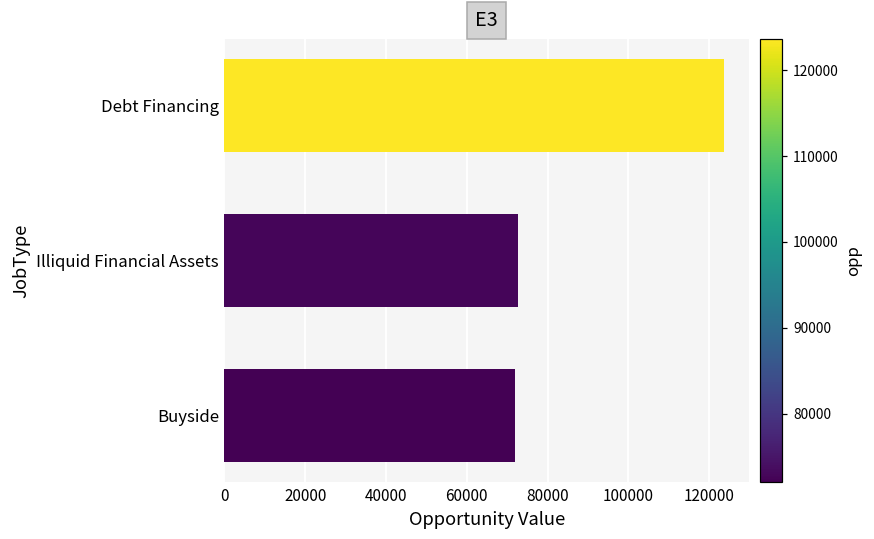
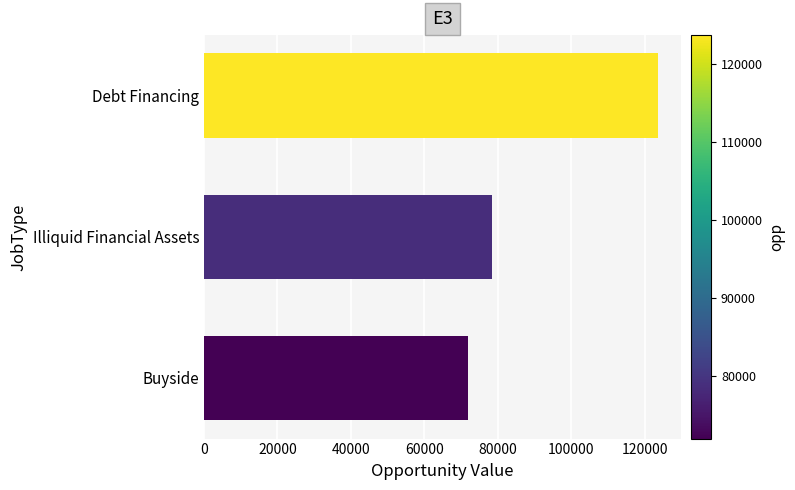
Illiquid Financial Assets: 73000 -> 78000
